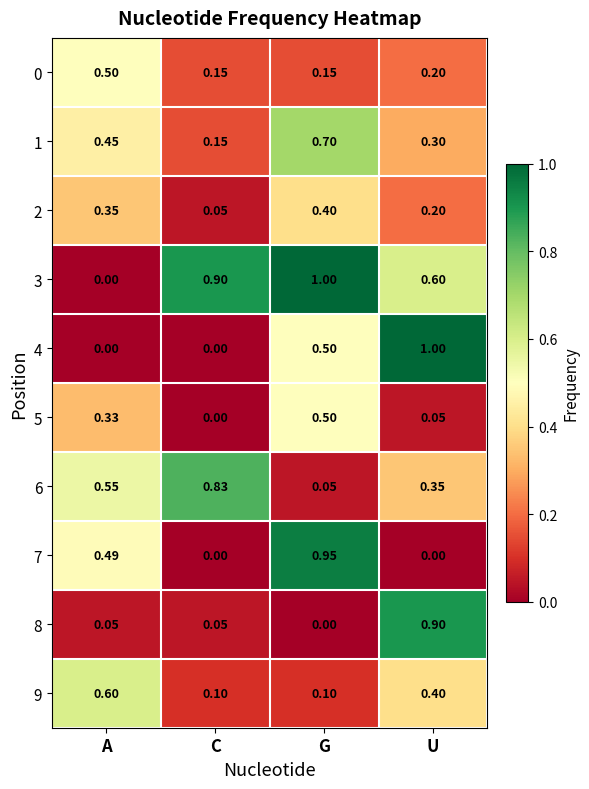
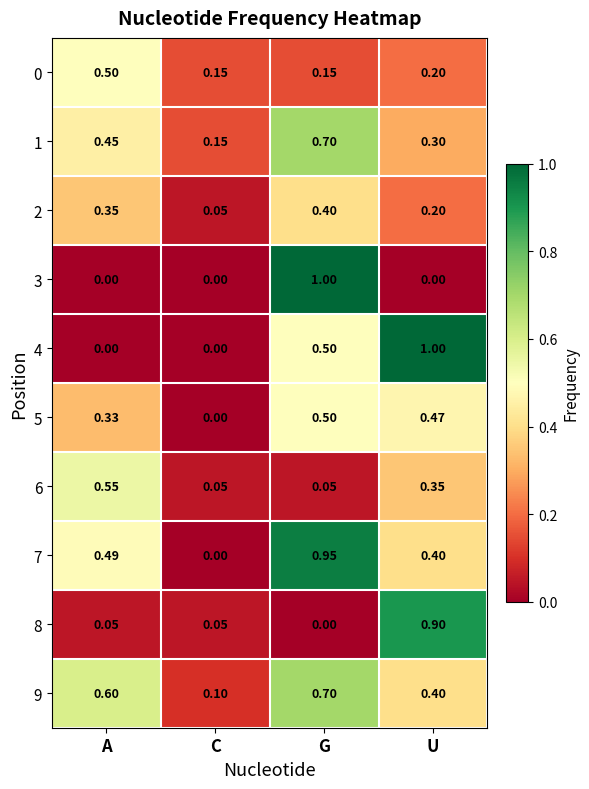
3, C: 0.90 -> 0.00
3, U: 0.60 -> 0.00
5, U: 0.05 -> 0.47
6, C: 0.83 -> 0.05
7, U: 0.00 -> 0.40
9, G: 0.10 -> 0.70
